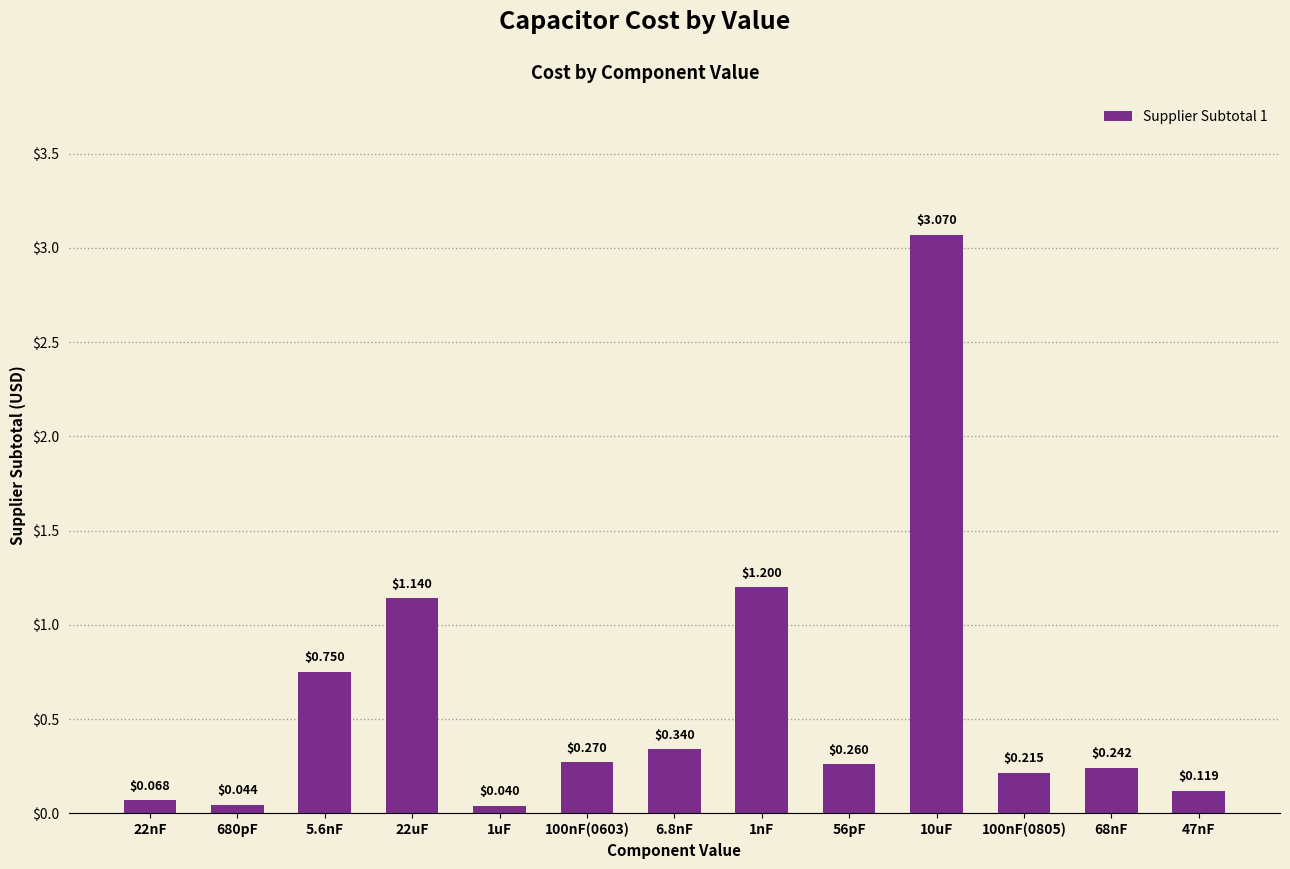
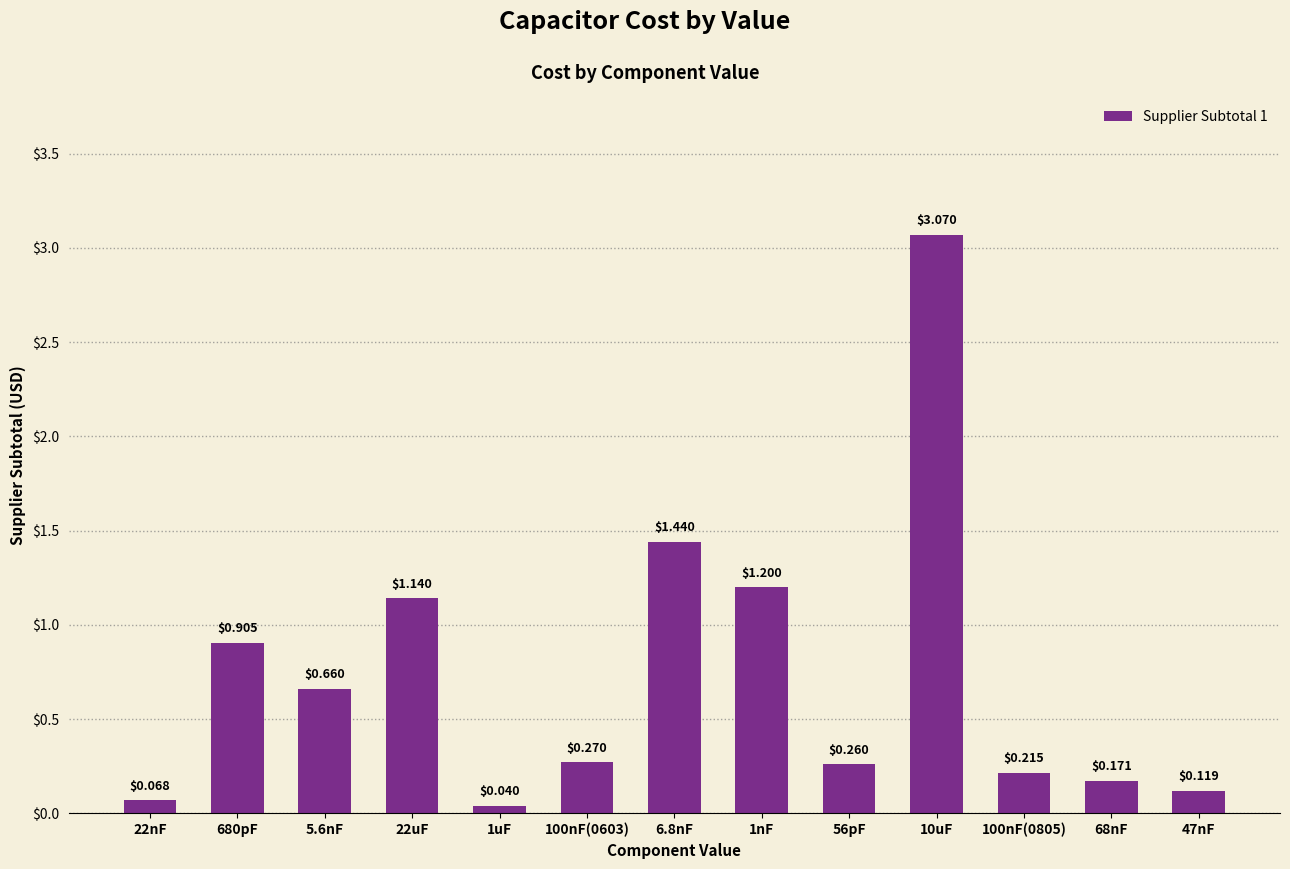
680pF: $0.044 -> $0.905
5.6nF: $0.750 -> $0.660
6.8nF: $0.340 -> $1.440
68nF: $0.242 -> $0.171
